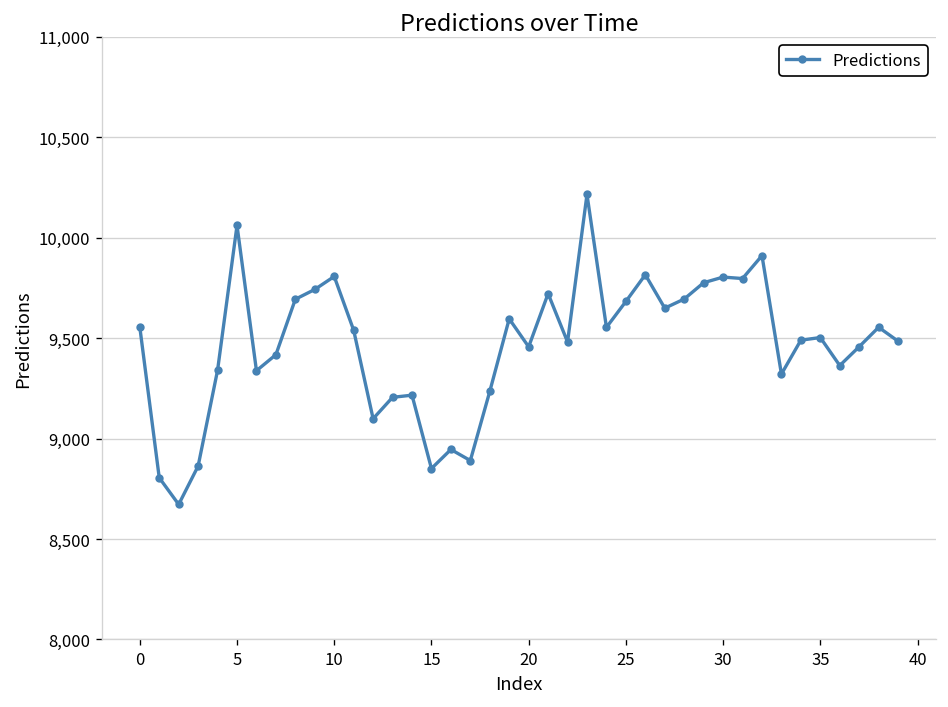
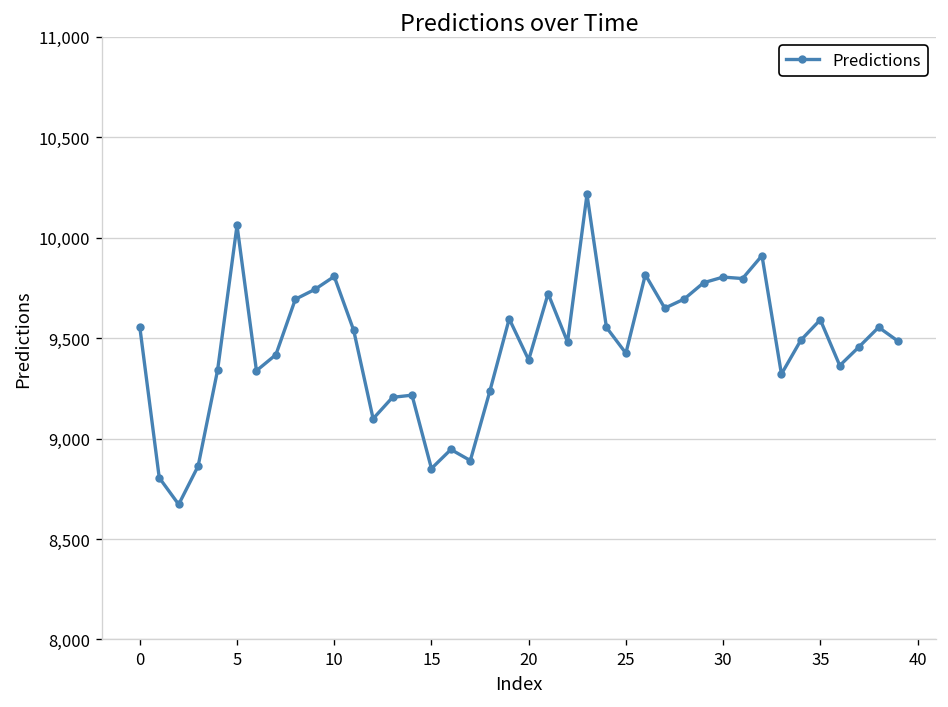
20: 9,460 -> 9,390
25: 9,680 -> 9,430
35: 9,500 -> 9,590
